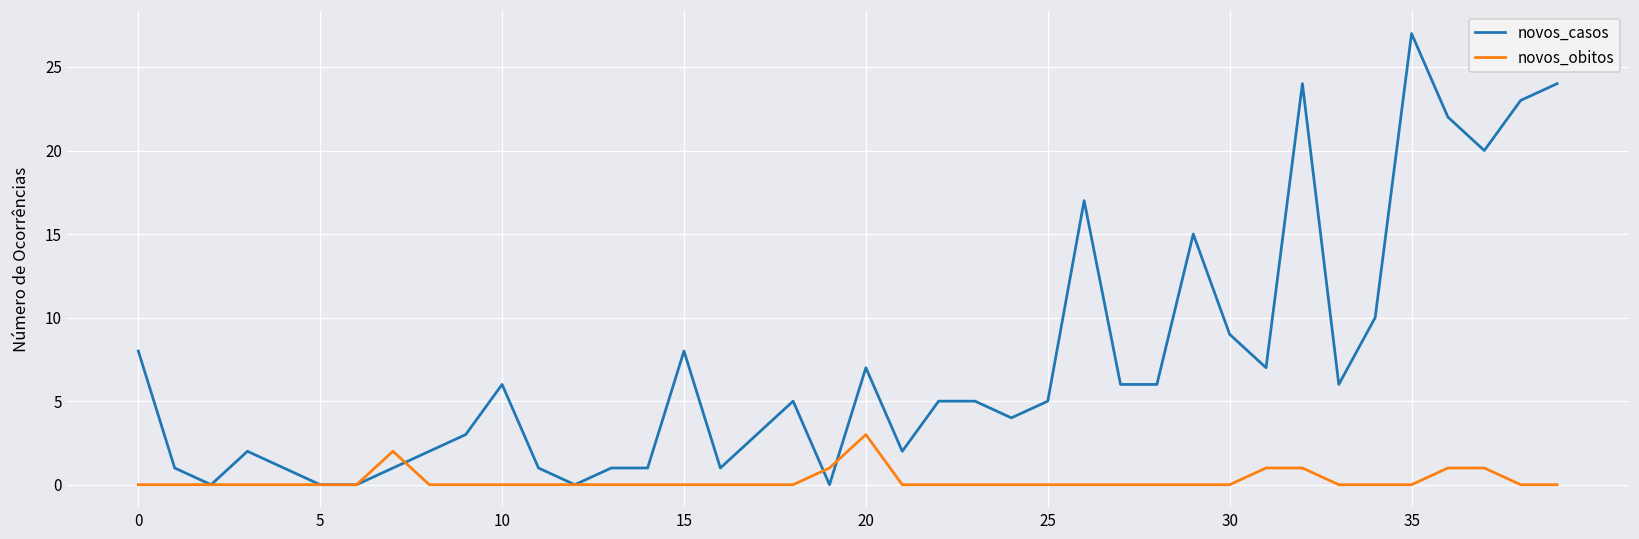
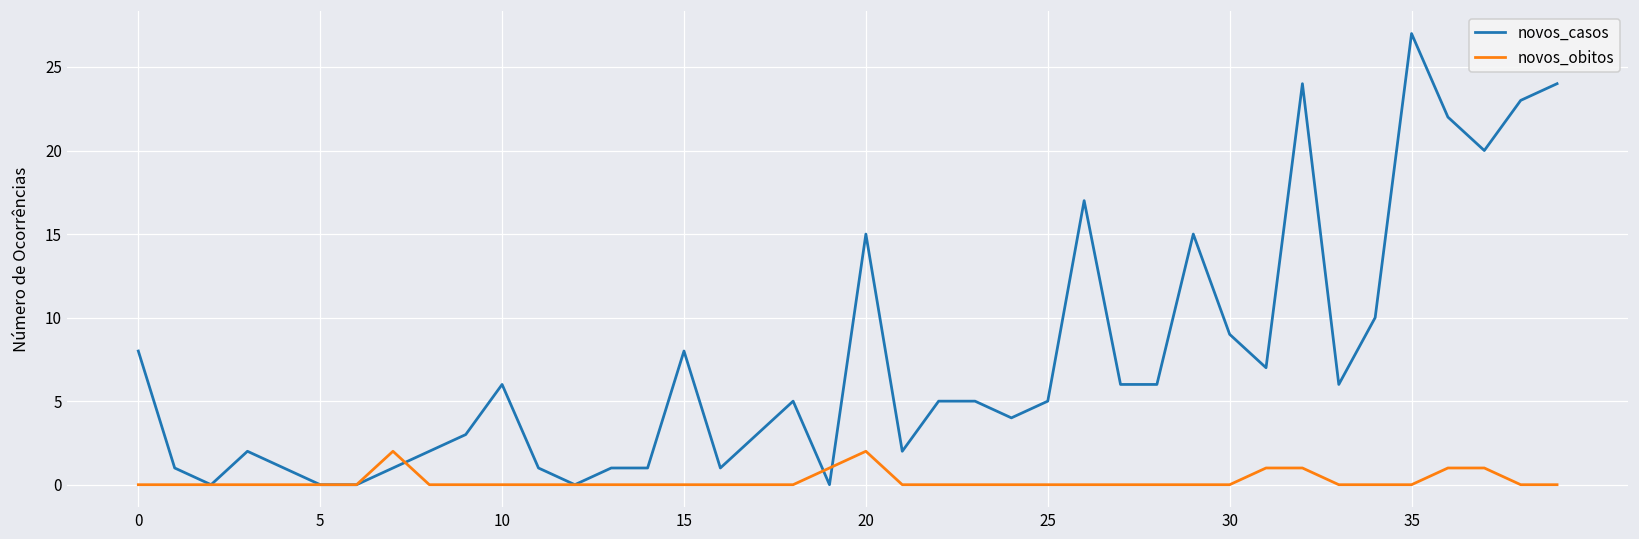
novos_casos, 20: 7 -> 15
novos_obitos, 20: 3 -> 2
